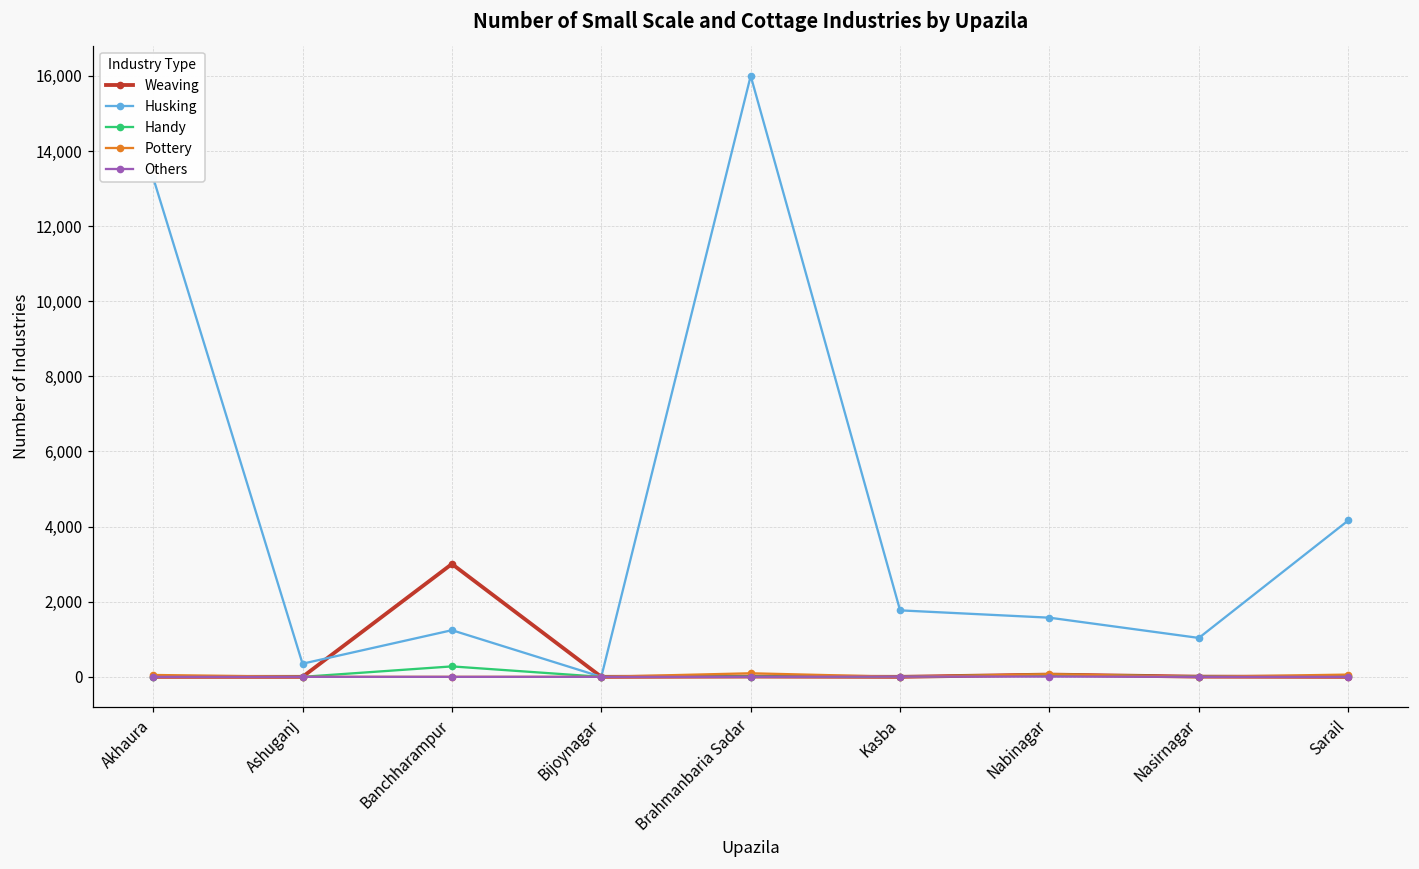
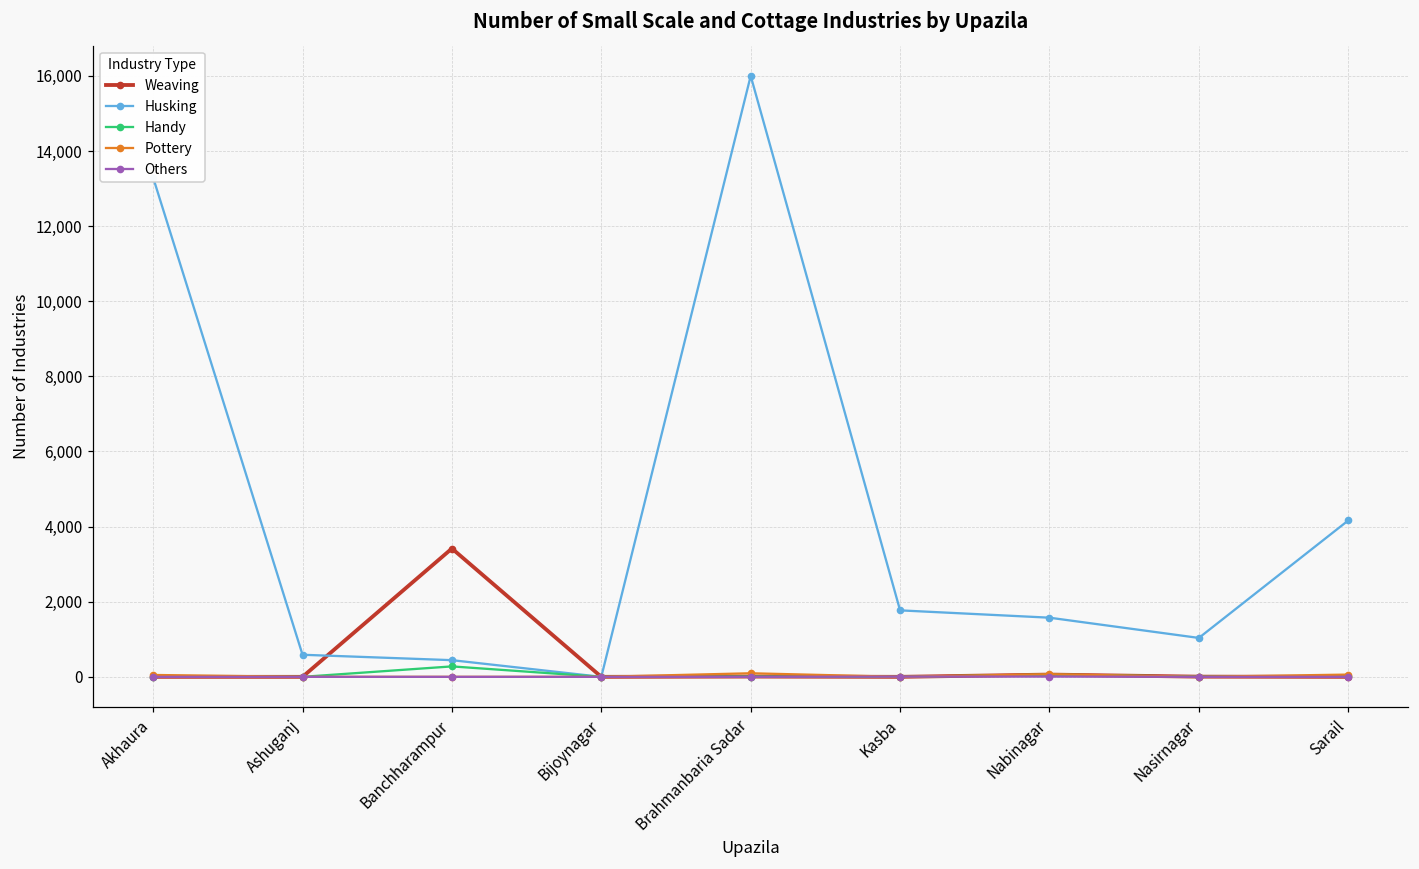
Husking, Ashuganj: 400 -> 600
Weaving, Banchharampur: 3,000 -> 3,400
Husking, Banchharampur: 1,200 -> 400
